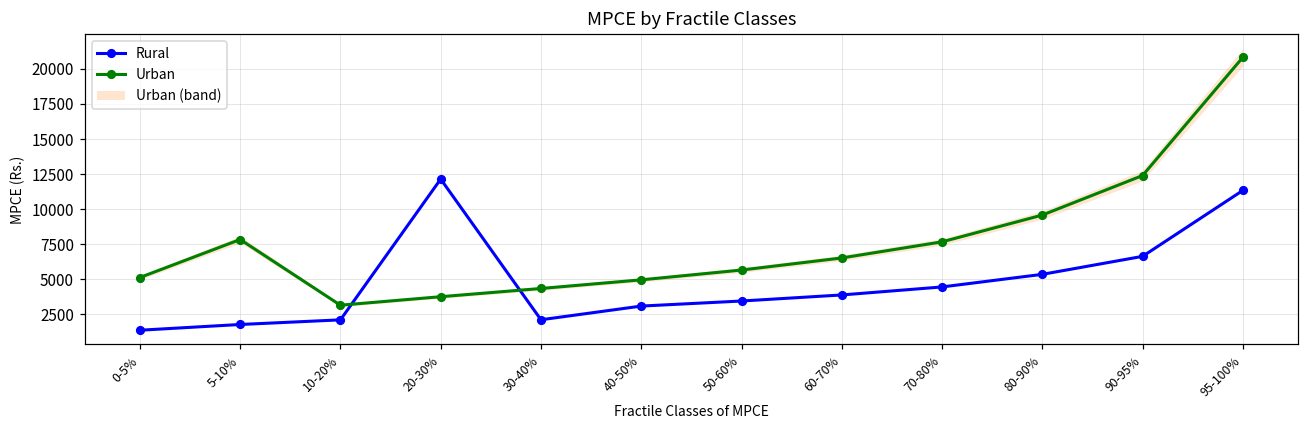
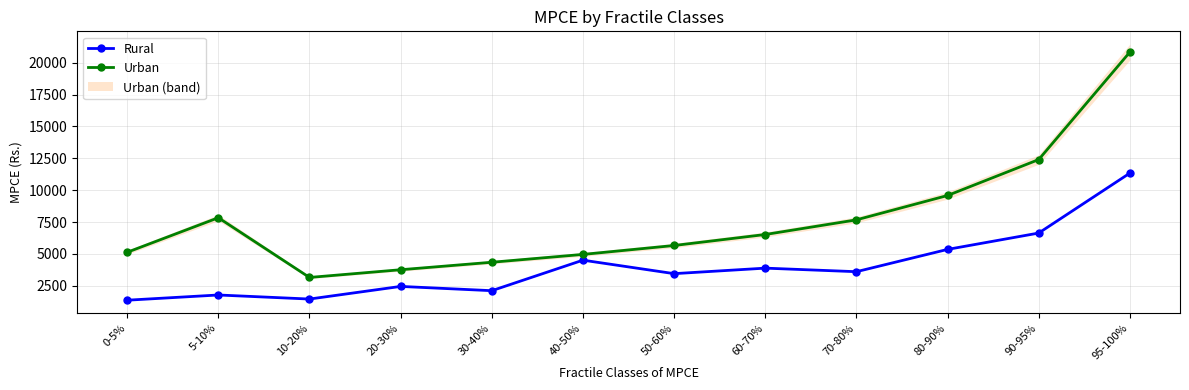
Rural, 10-20%: 2100 -> 1500
Rural, 20-30%: 12100 -> 2500
Rural, 40-50%: 3100 -> 4500
Rural, 70-80%: 4500 -> 3600
